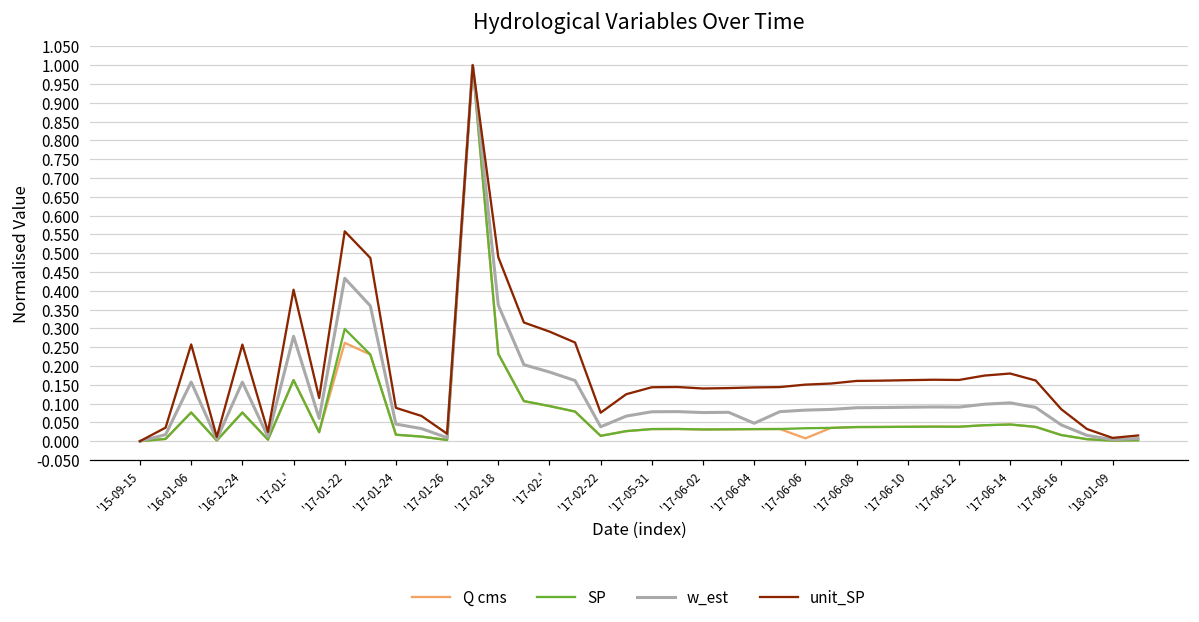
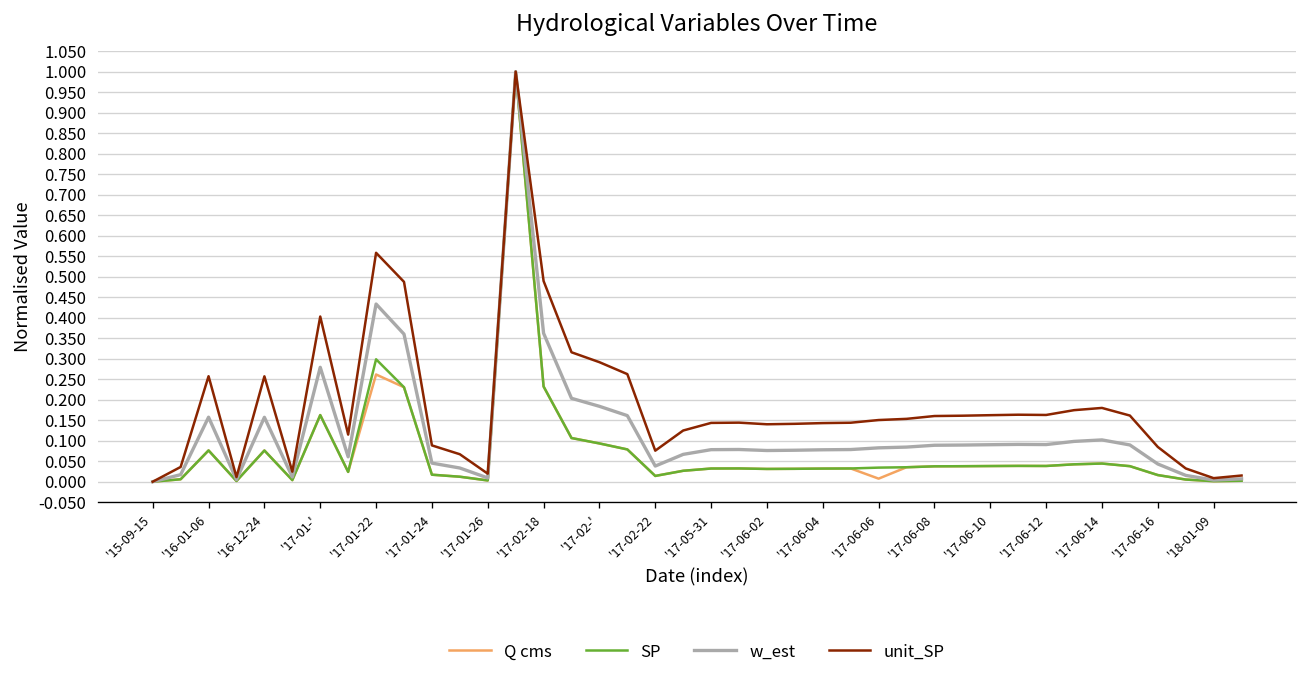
w_est, '17-06-04: 0.05 -> 0.08
